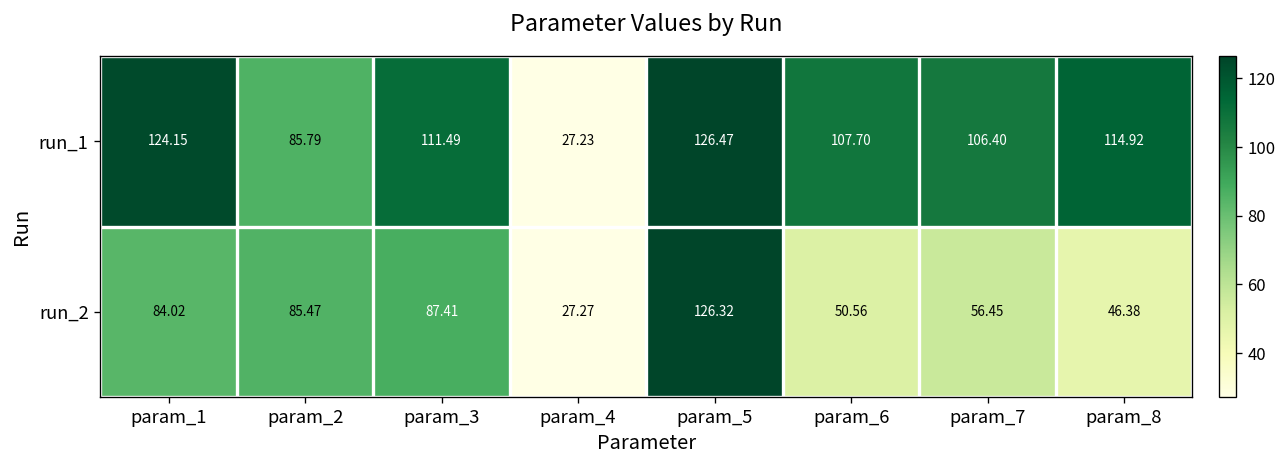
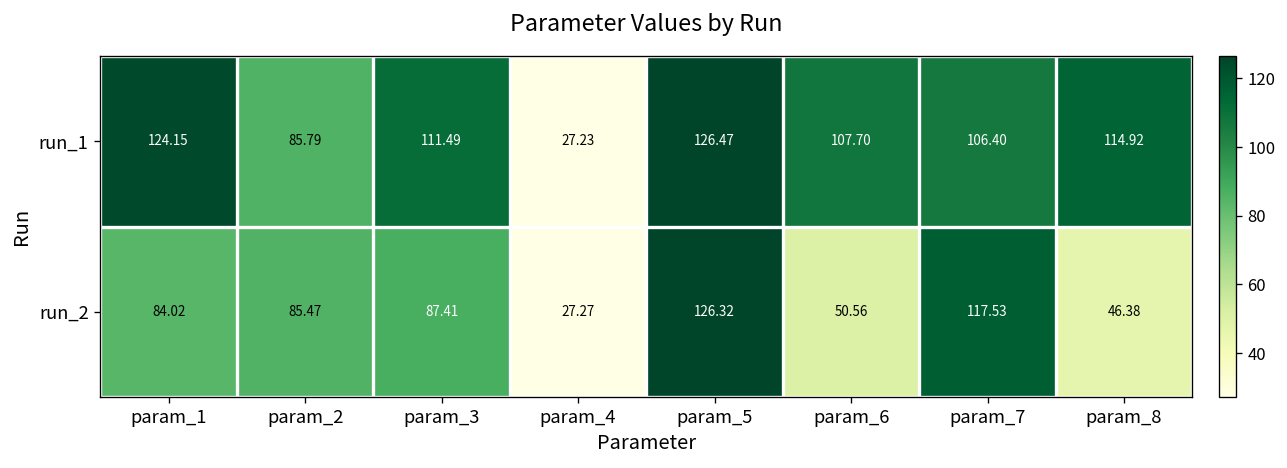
run_2, param_7: 56.45 -> 117.53
